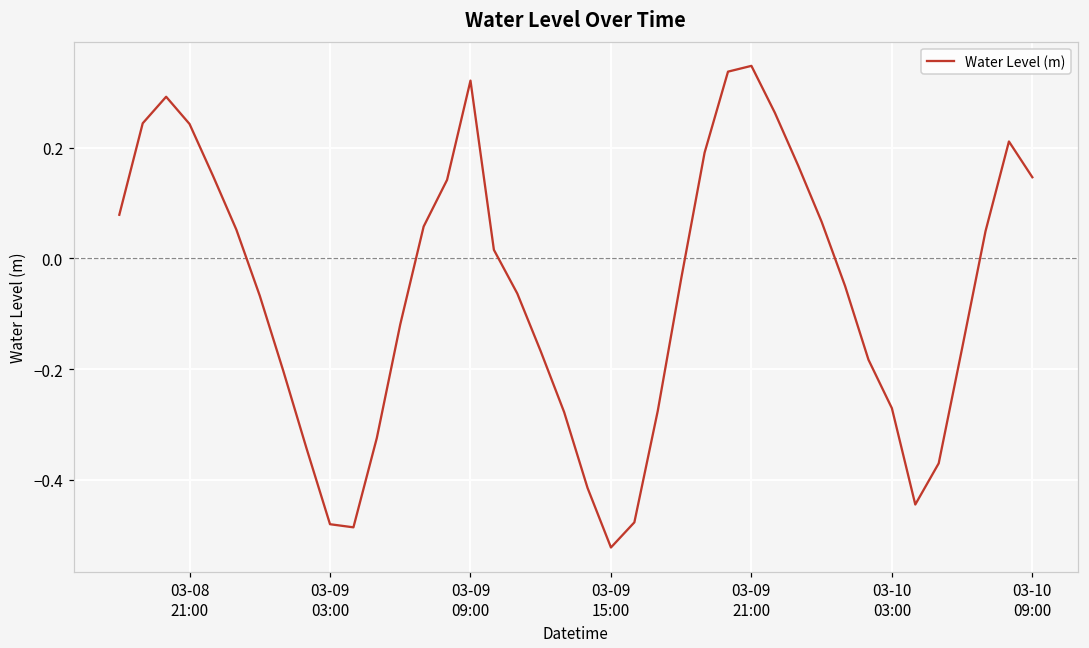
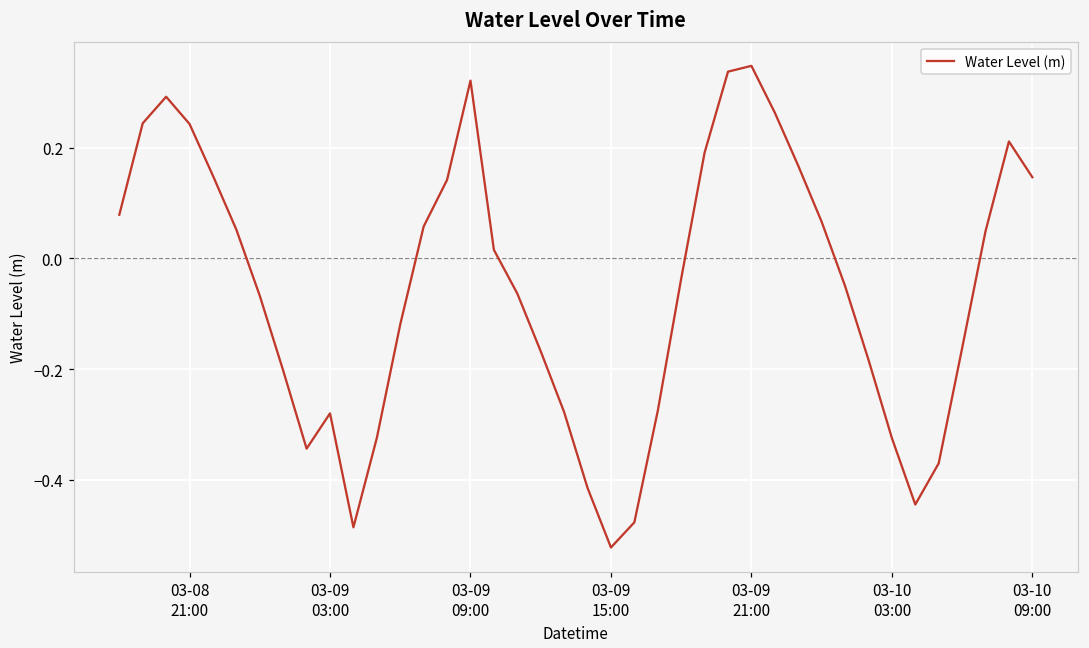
03-09 03:00: -0.48 -> -0.28
03-10 03:00: -0.27 -> -0.32
